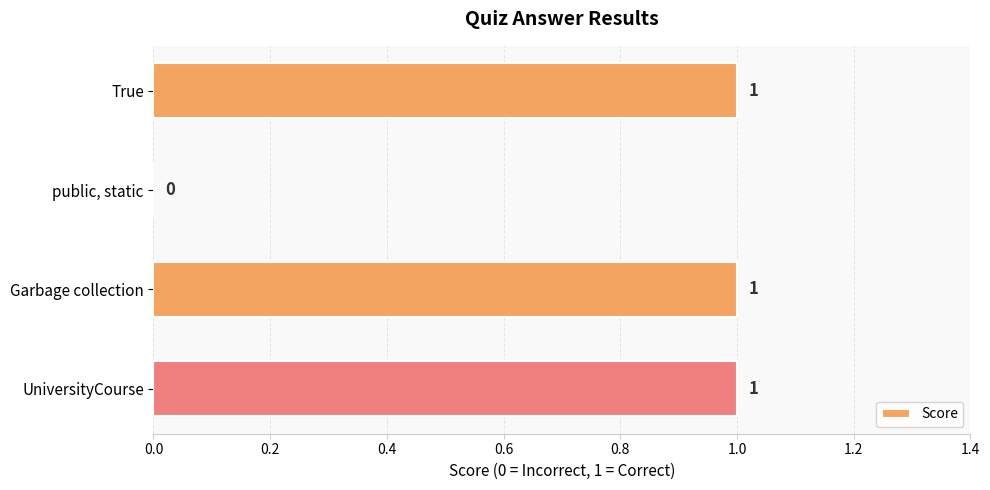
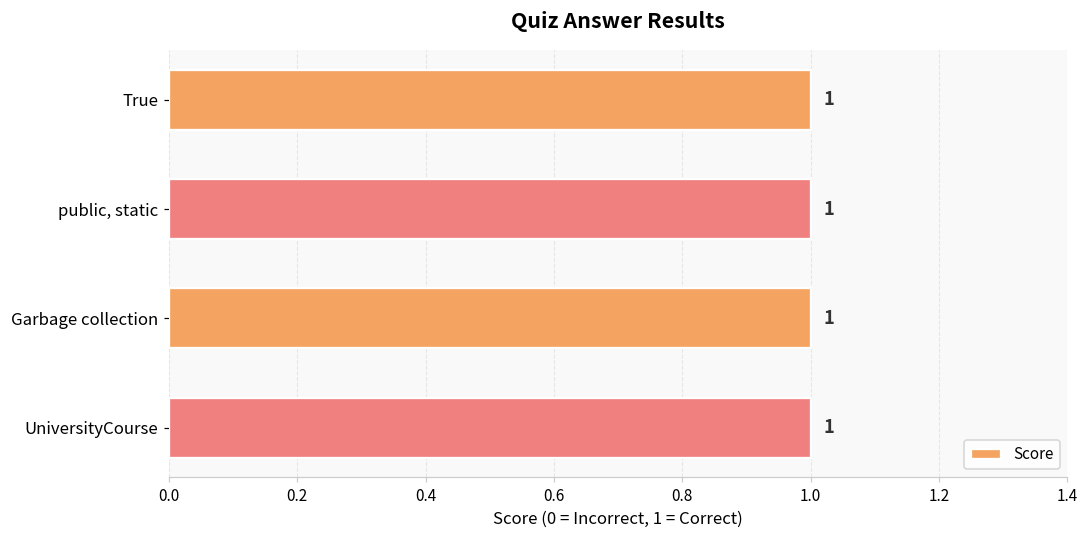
public, static: 0 -> 1
